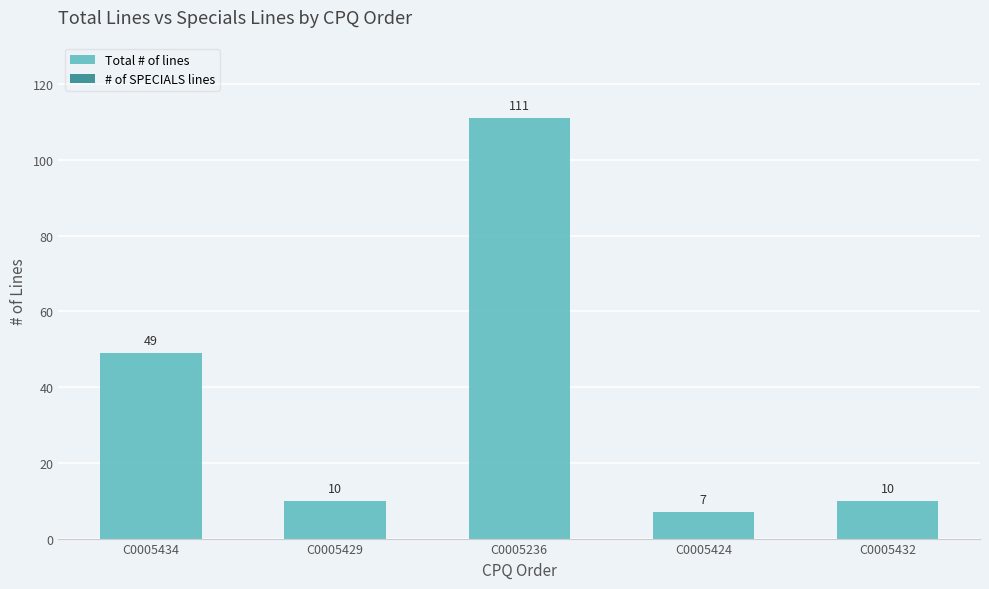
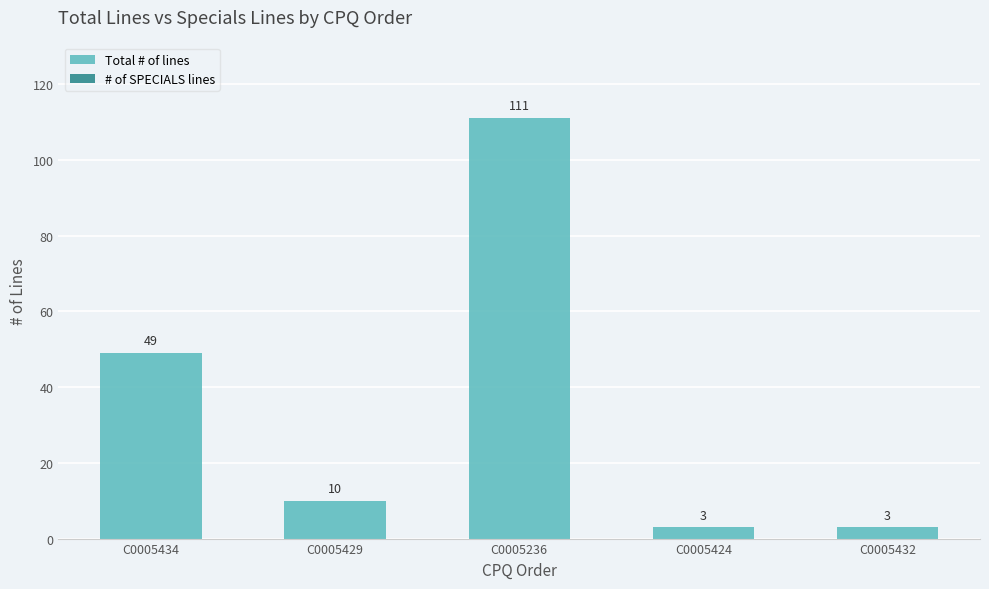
Total # of lines, C0005424: 7 -> 3
Total # of lines, C0005432: 10 -> 3
